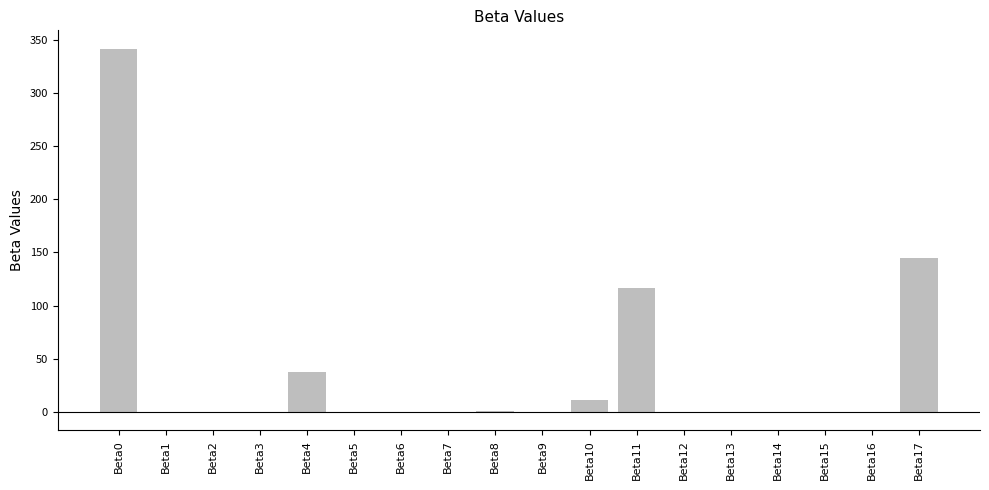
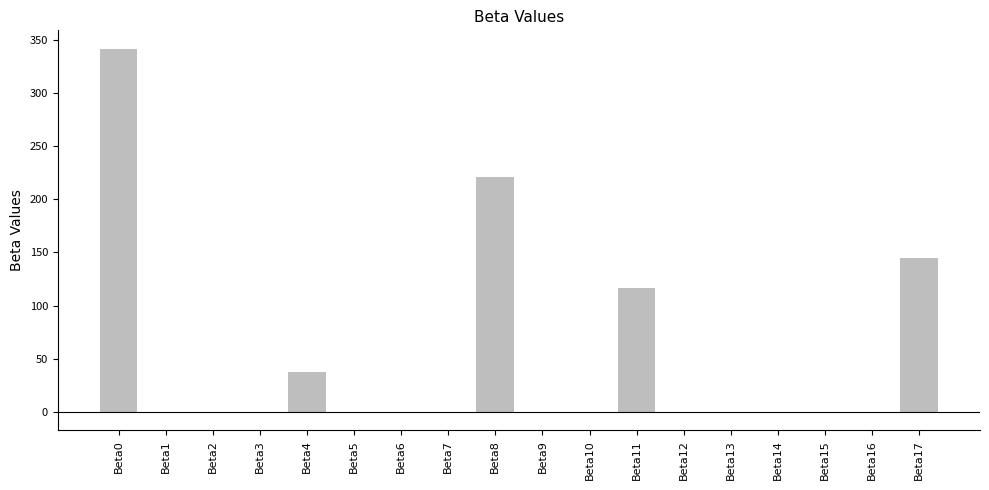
Beta8: 1 -> 220
Beta10: 11 -> 0
